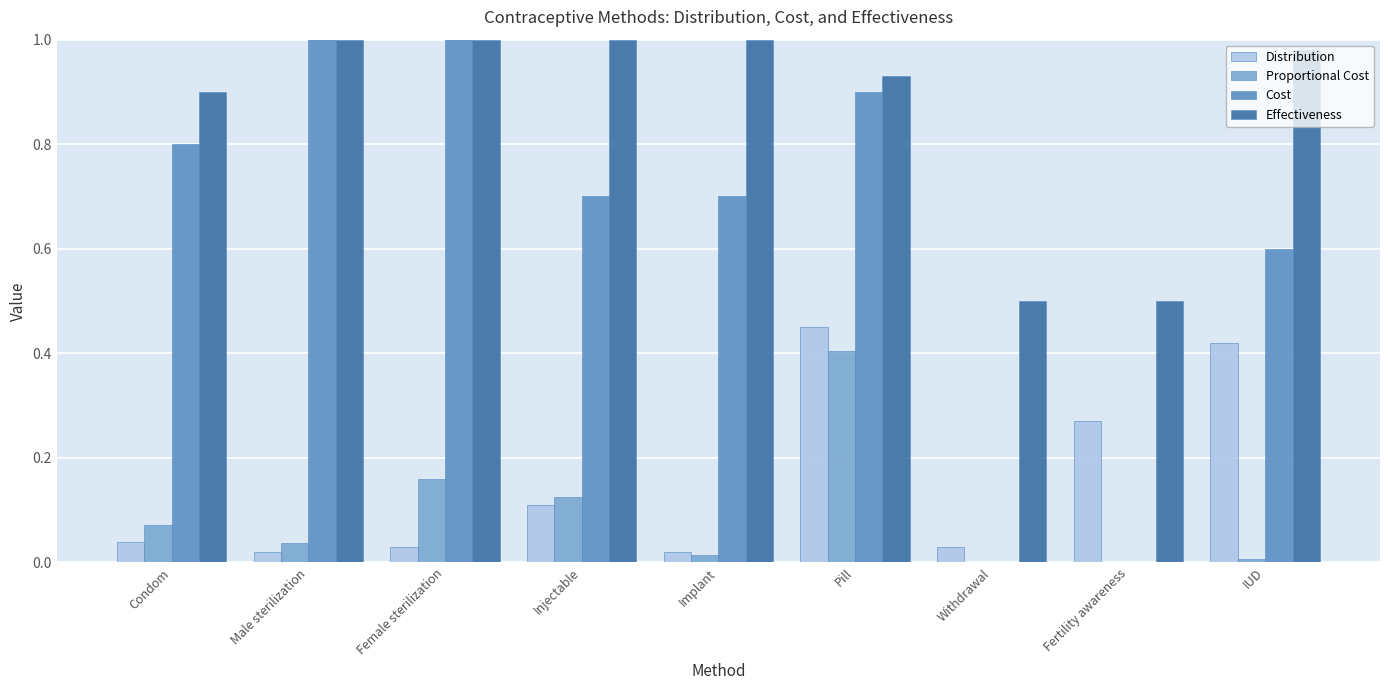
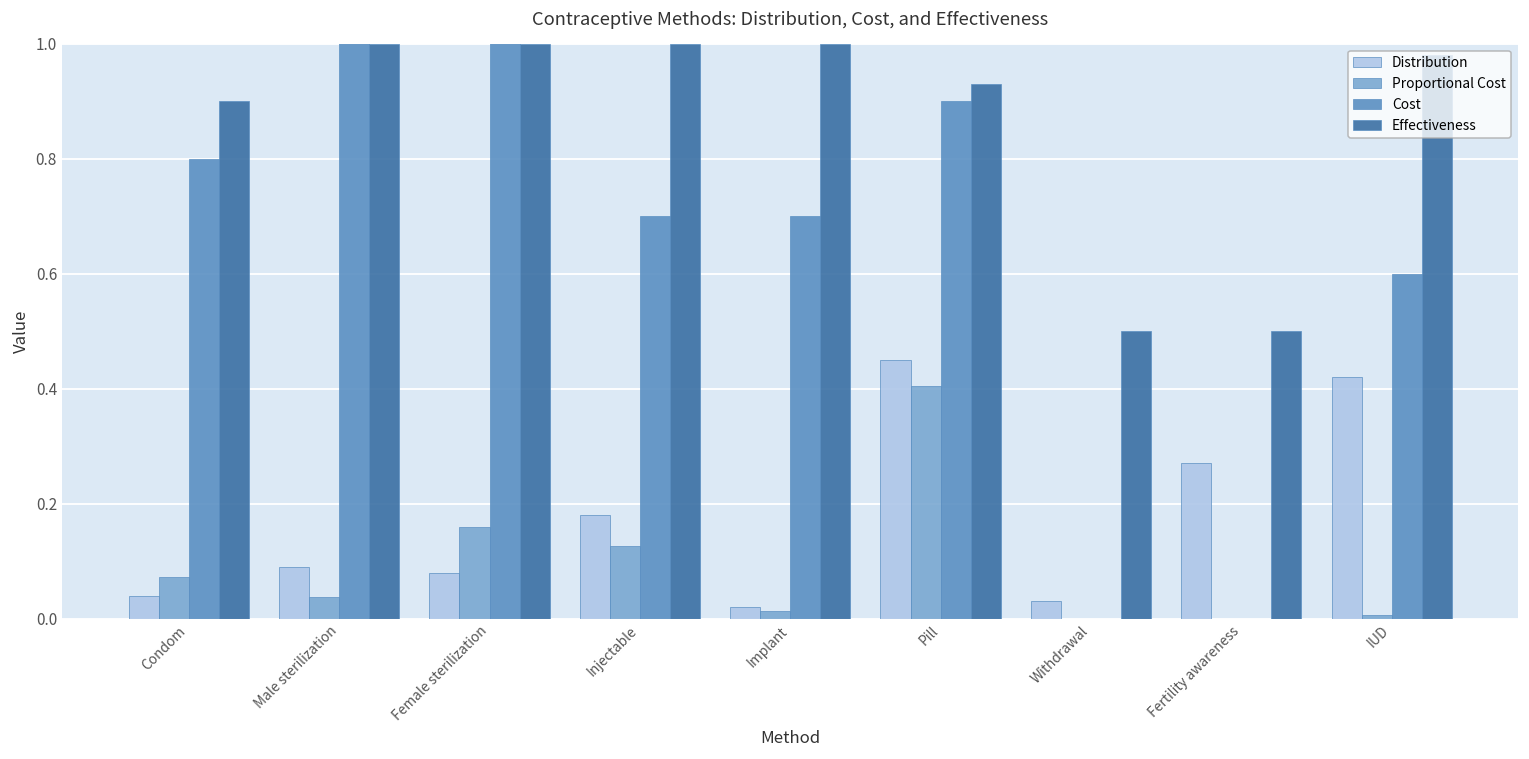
Distribution, Male sterilization: 0.02 -> 0.09
Distribution, Female sterilization: 0.03 -> 0.08
Distribution, Injectable: 0.11 -> 0.18
